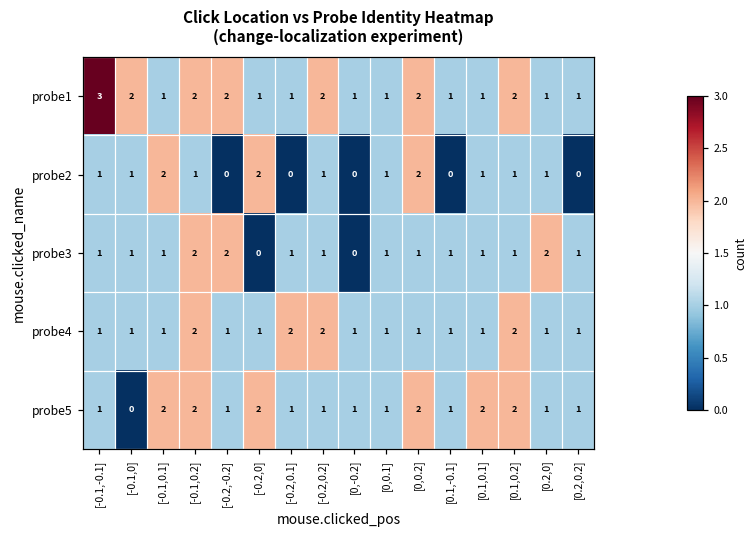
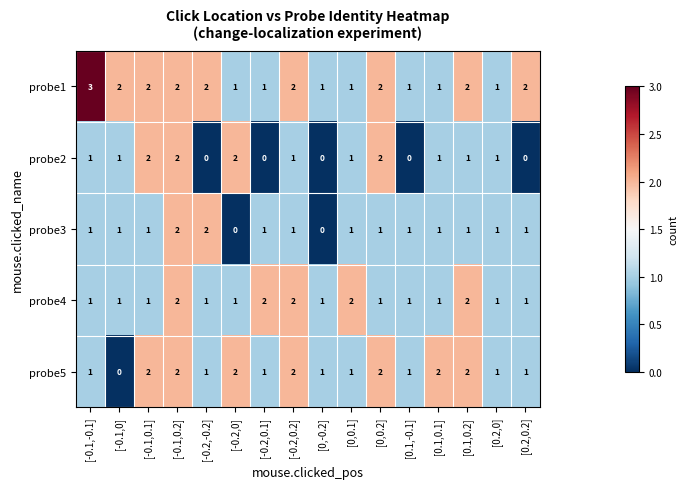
probe1, [-0.1,0.1]: 1 -> 2
probe1, [0.2,0.2]: 1 -> 2
probe2, [-0.1,0.2]: 1 -> 2
probe3, [0.2,0]: 2 -> 1
probe4, [0,0.1]: 1 -> 2
probe5, [-0.2,0.2]: 1 -> 2
